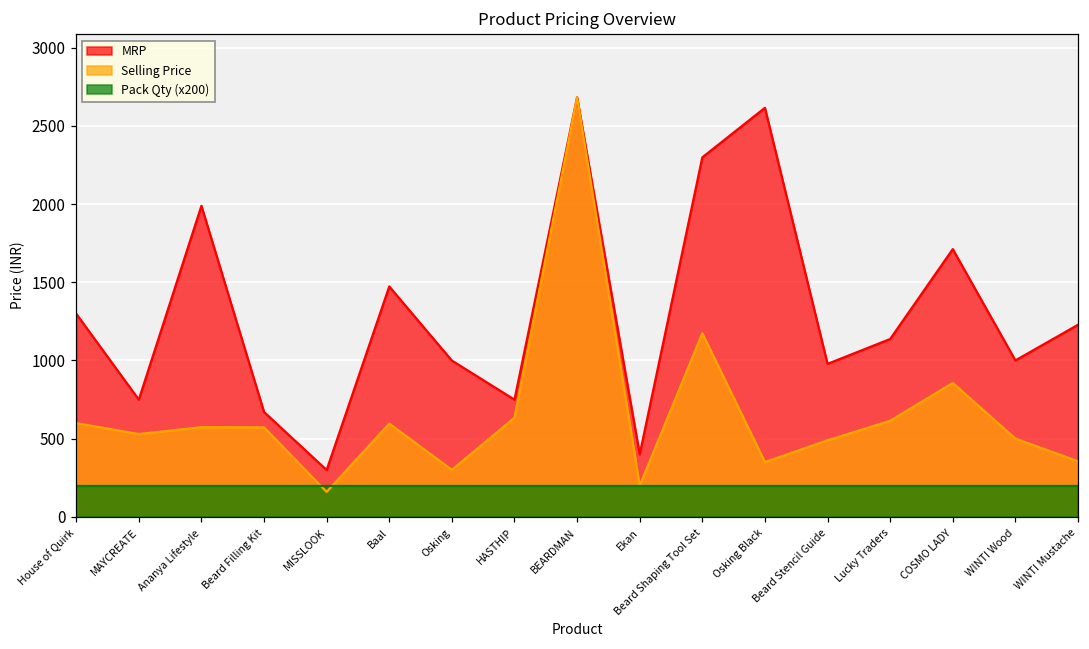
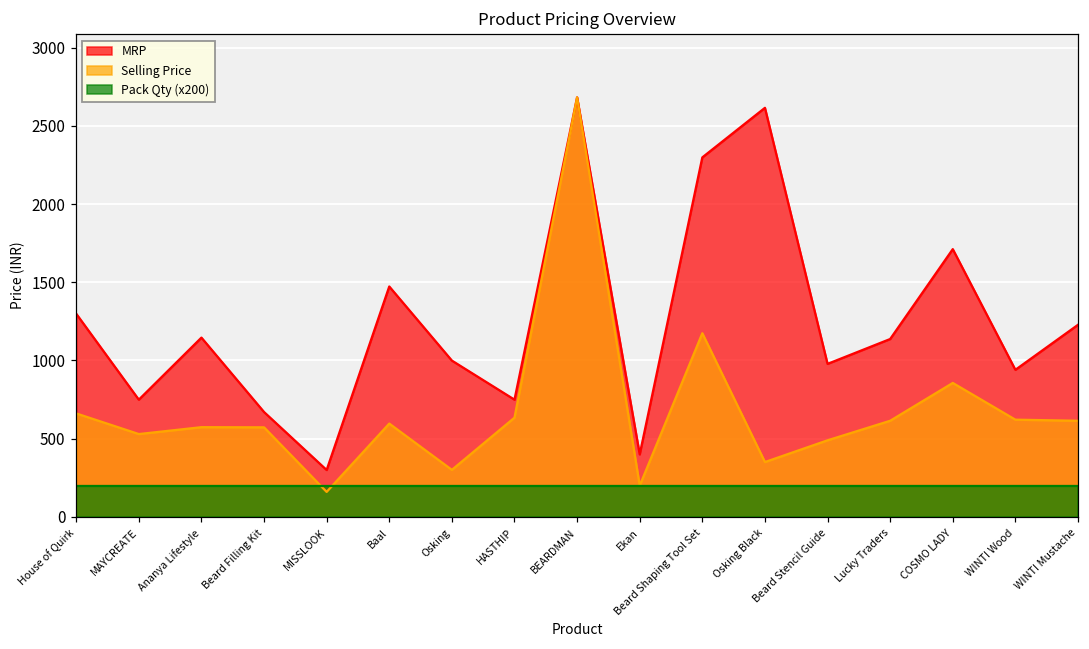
Selling Price, House of Quirk: 600 -> 660
MRP, Ananya Lifestyle: 1990 -> 1150
MRP, WINTI Wood: 1000 -> 940
Selling Price, WINTI Wood: 500 -> 620
Selling Price, WINTI Mustache: 360 -> 610
